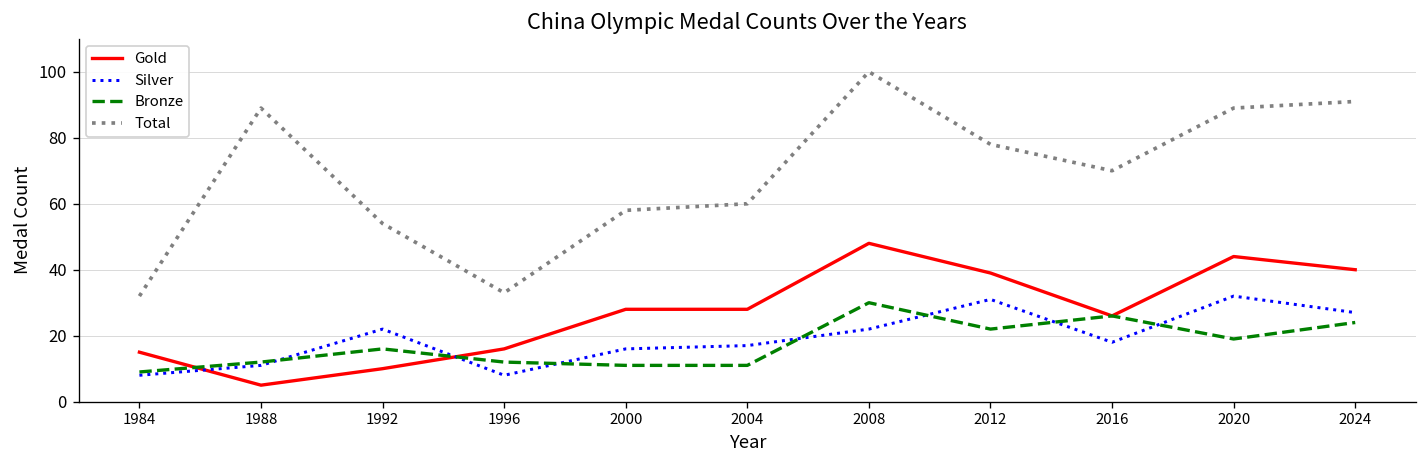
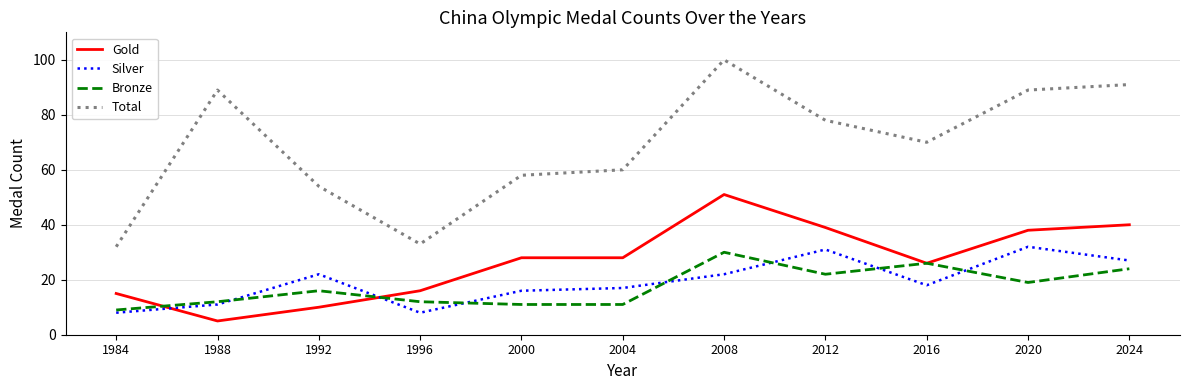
Gold, 2008: 48 -> 51
Gold, 2020: 44 -> 38
